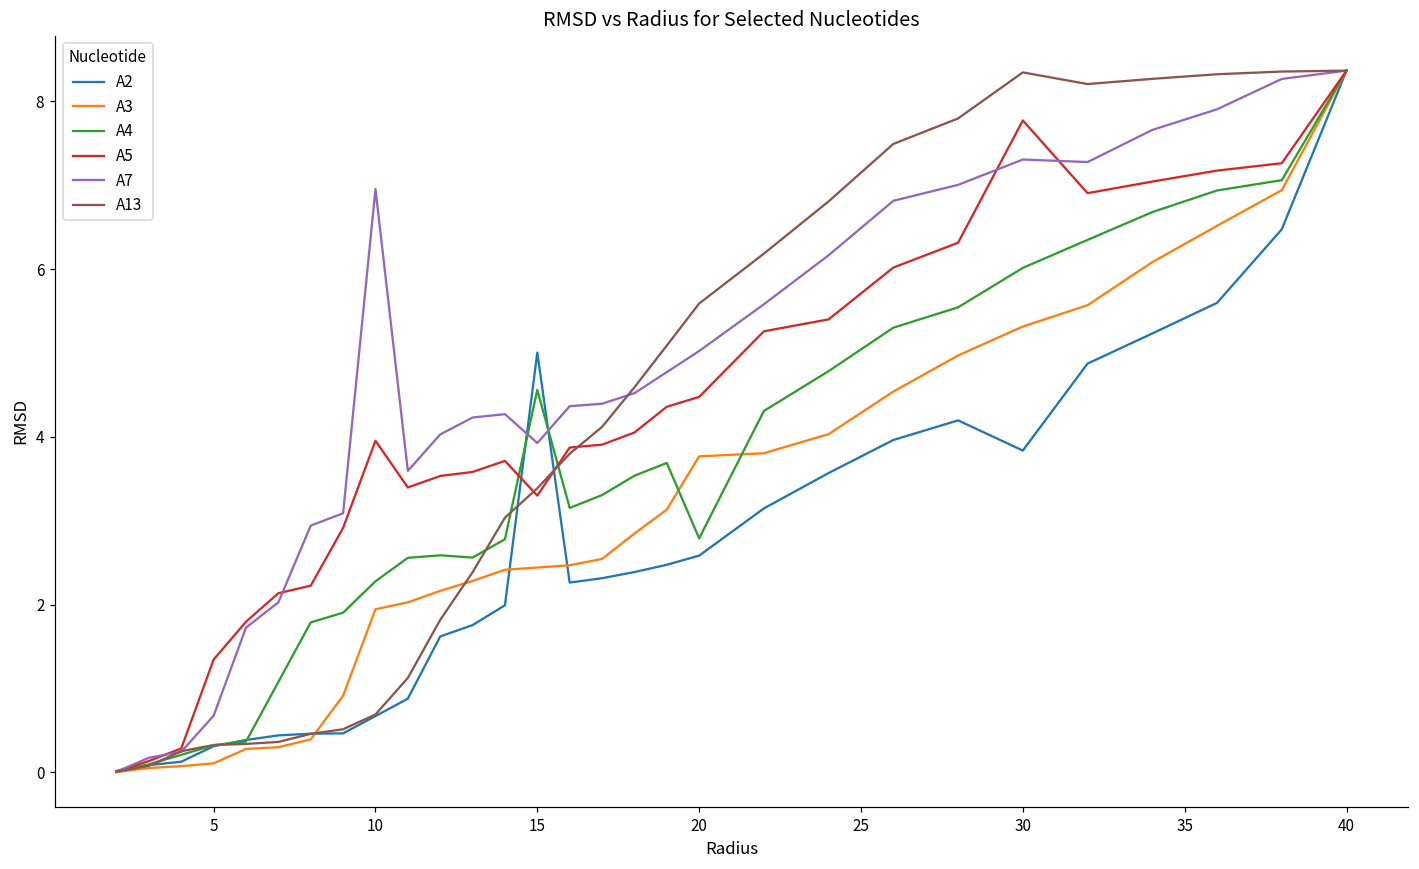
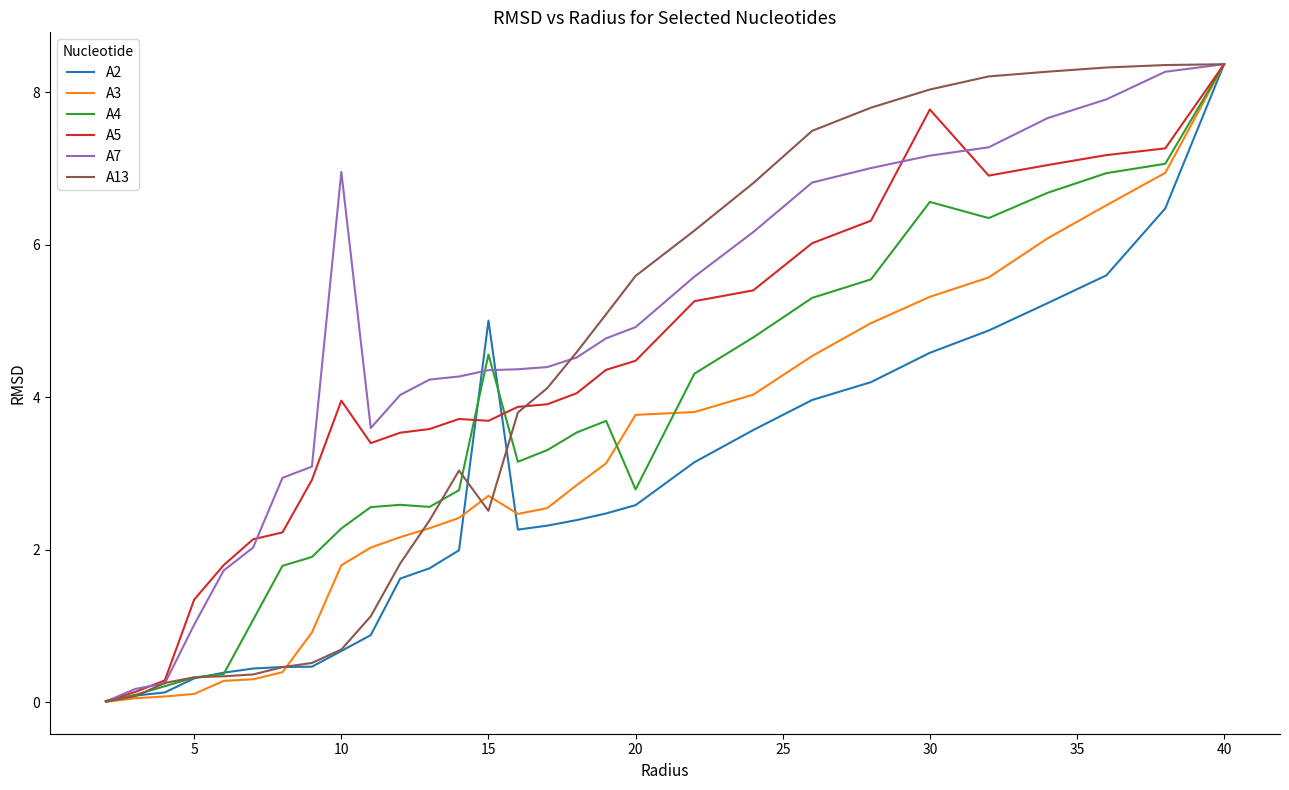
A7, 5: 0.7 -> 1.0
A3, 10: 1.9 -> 1.8
A3, 15: 2.4 -> 2.7
A5, 15: 3.3 -> 3.7
A7, 15: 3.9 -> 4.4
A13, 15: 3.4 -> 2.5
A7, 20: 5.0 -> 4.9
A2, 30: 3.8 -> 4.6
A4, 30: 6.0 -> 6.6
A7, 30: 7.3 -> 7.2
A13, 30: 8.3 -> 8.0
